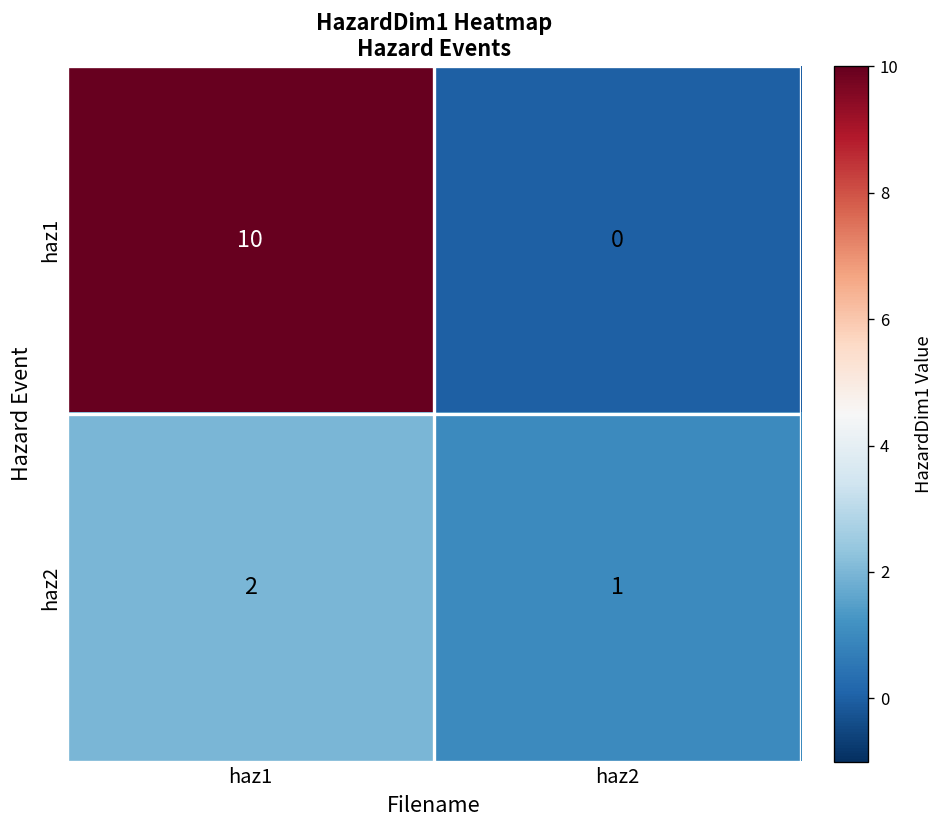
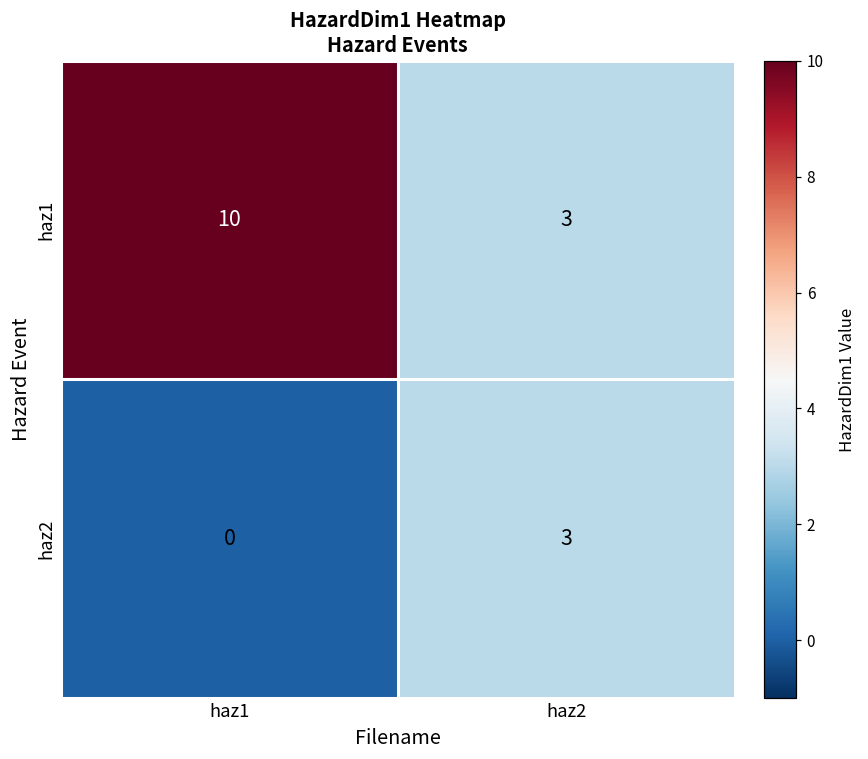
haz1, haz2: 0 -> 3
haz2, haz1: 2 -> 0
haz2, haz2: 1 -> 3
